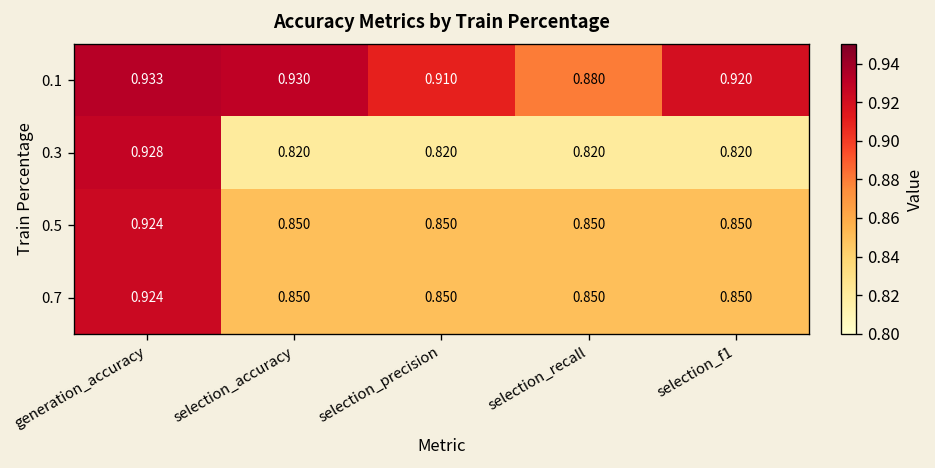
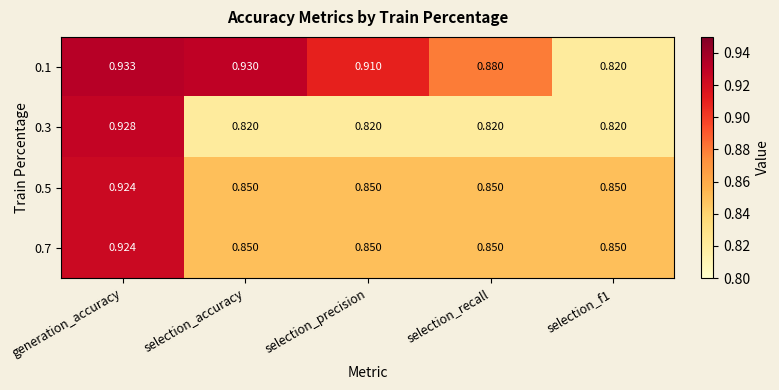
0.1, selection_f1: 0.920 -> 0.820
